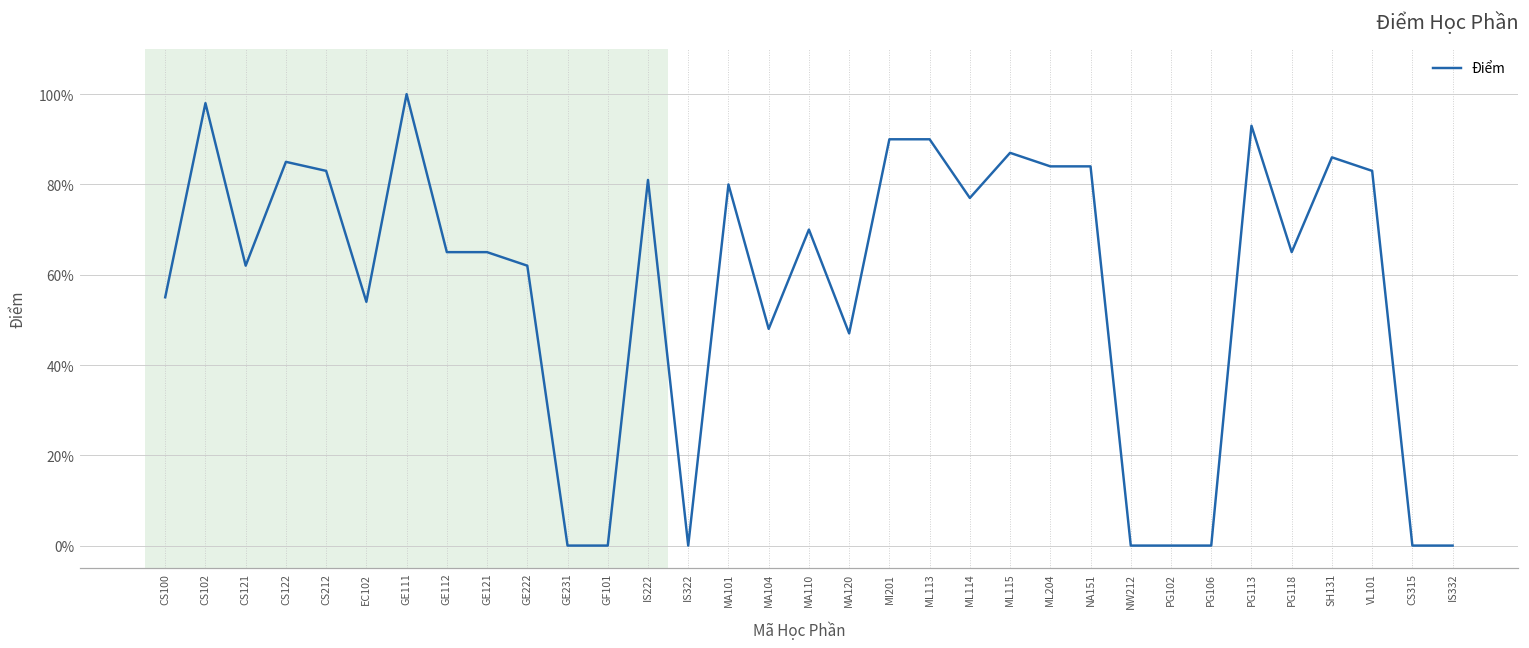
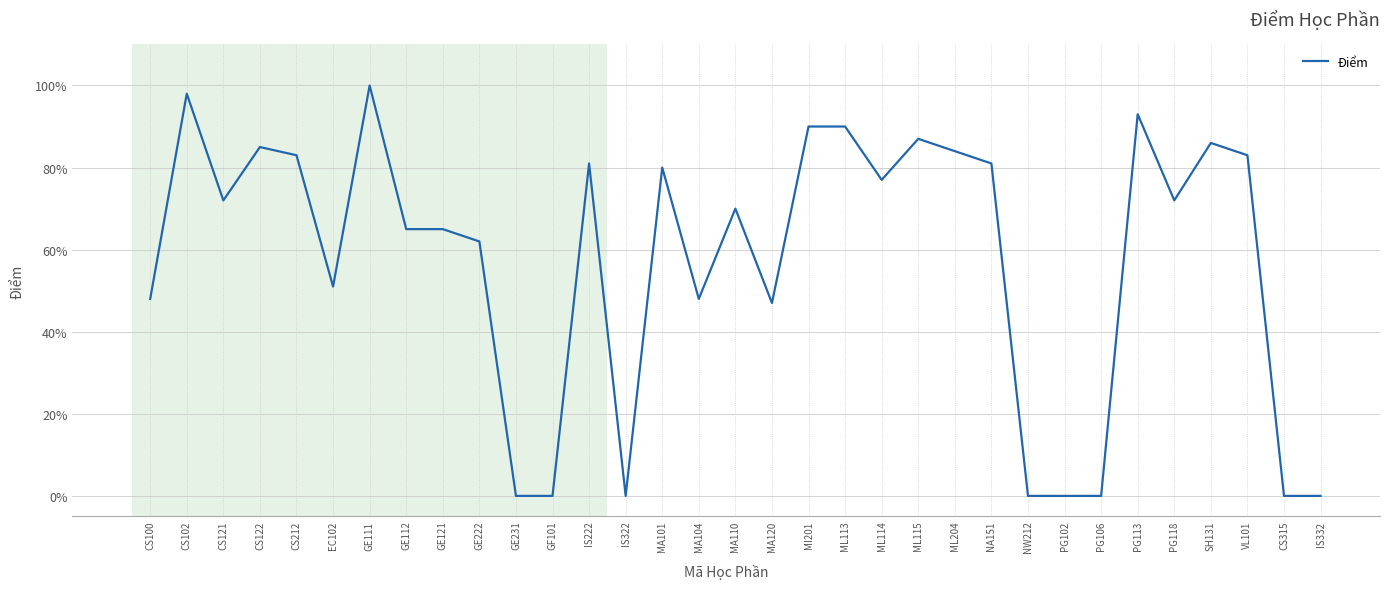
CS100: 55% -> 48%
CS121: 62% -> 72%
EC102: 54% -> 51%
NA151: 84% -> 81%
PG118: 65% -> 72%
